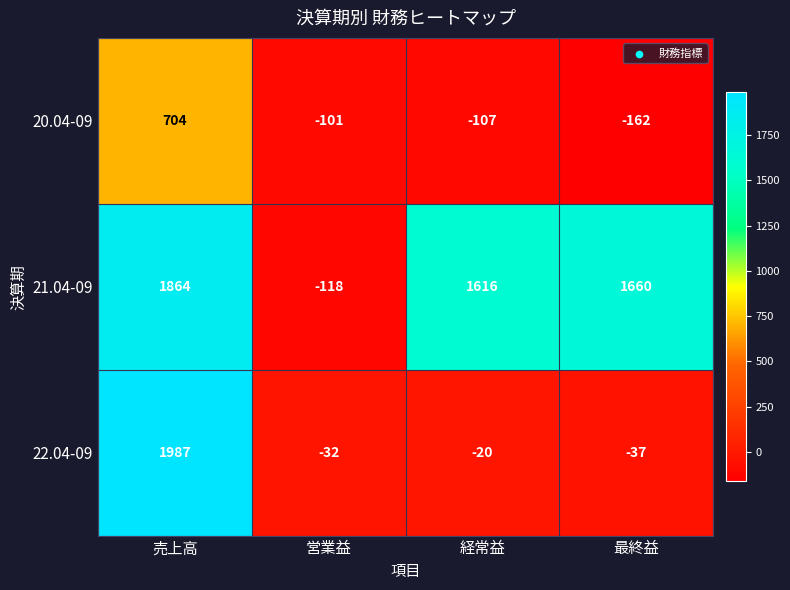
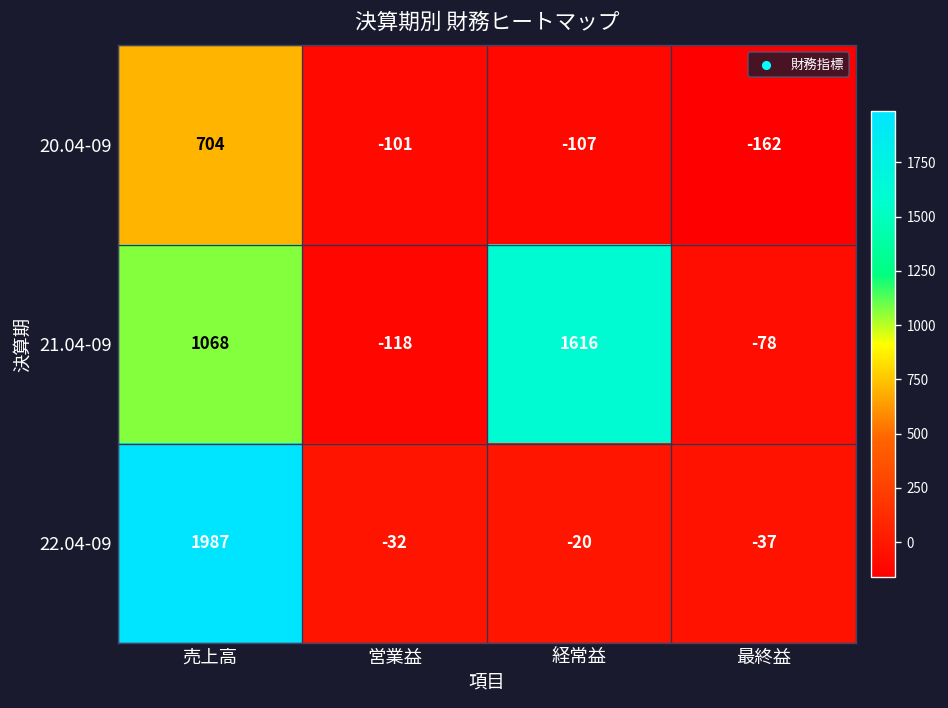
21.04-09, 売上高: 1864 -> 1068
21.04-09, 最終益: 1660 -> -78
